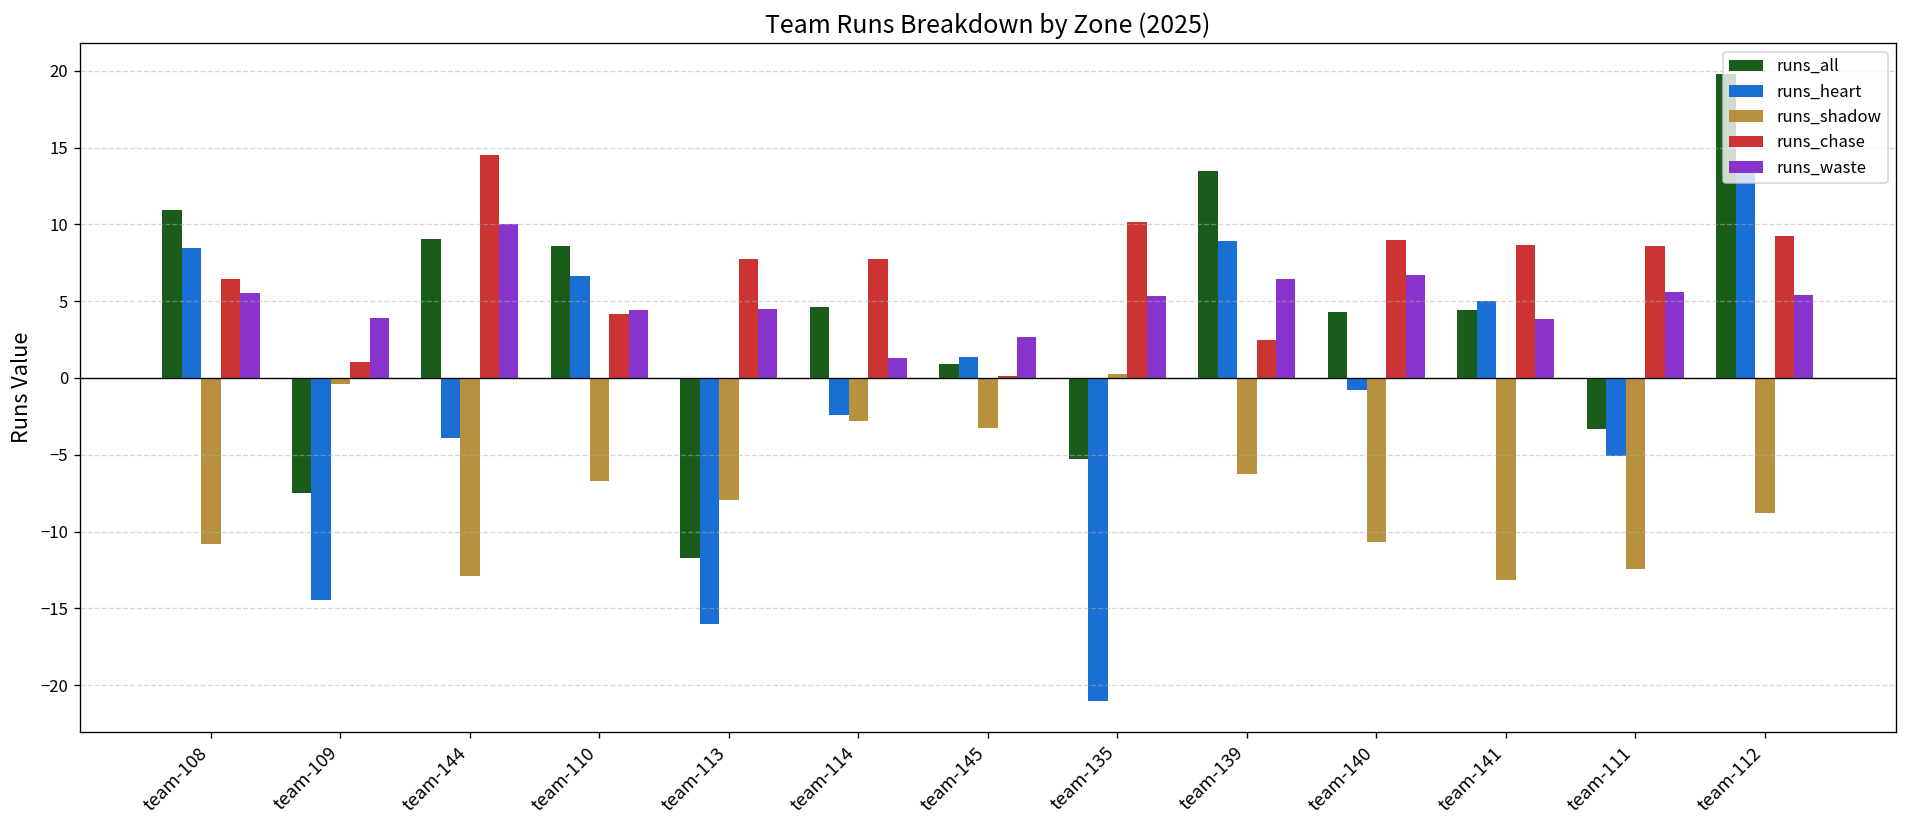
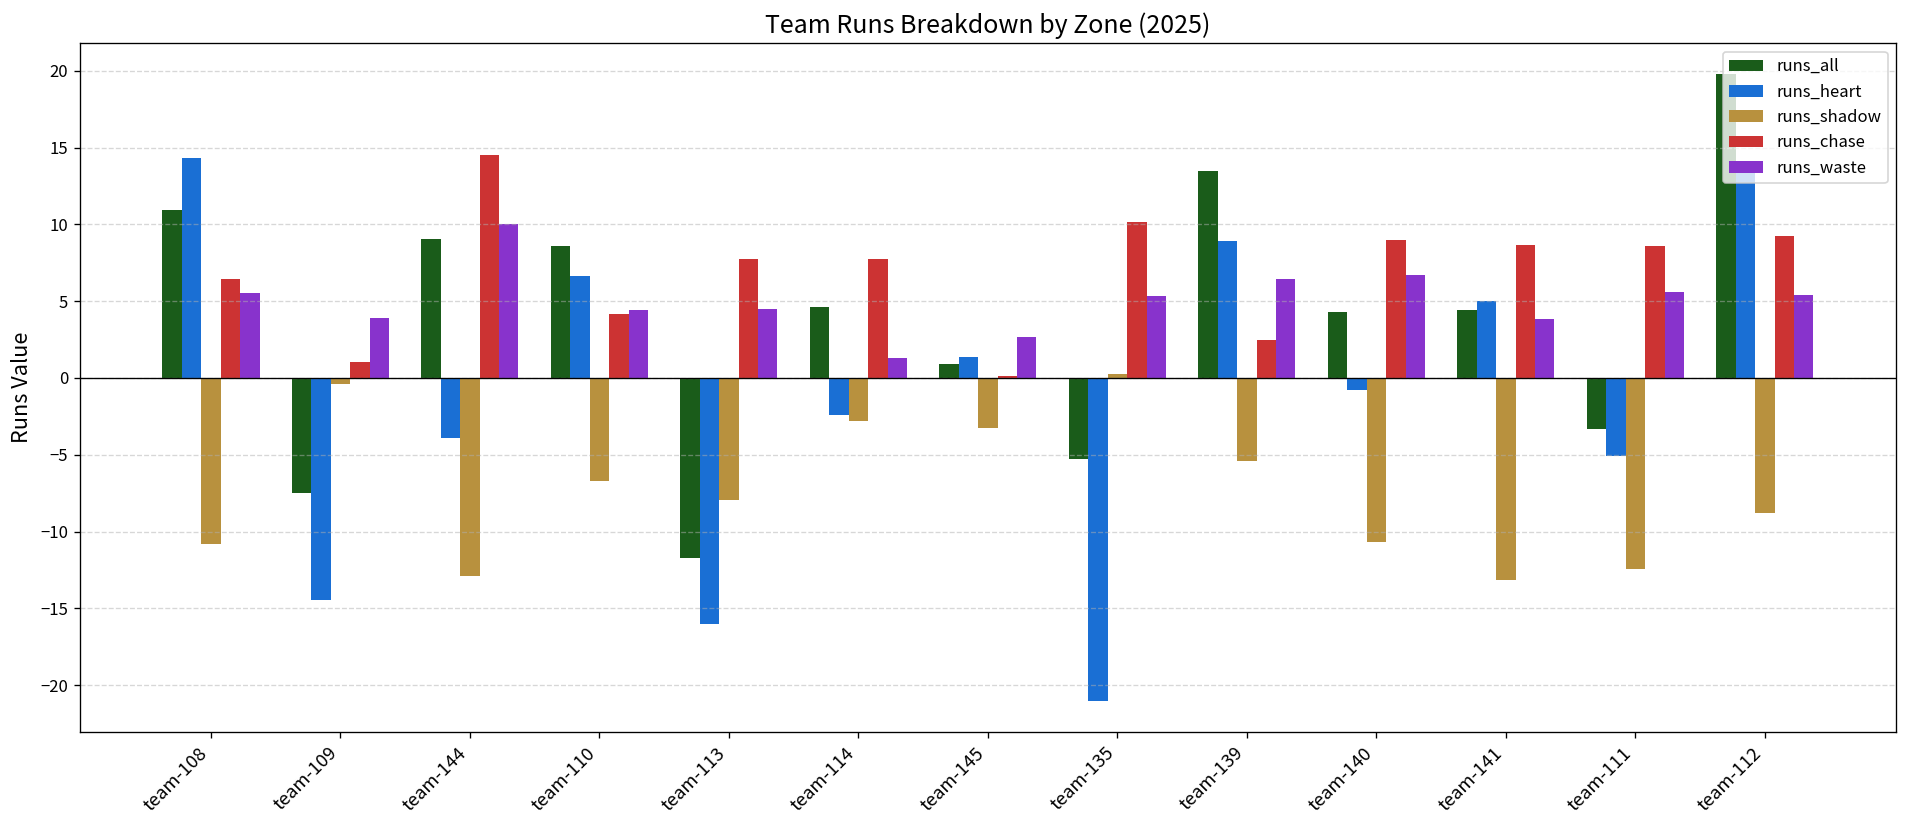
runs_heart, team-108: 8.4 -> 14.3
runs_shadow, team-139: -6.2 -> -5.4
